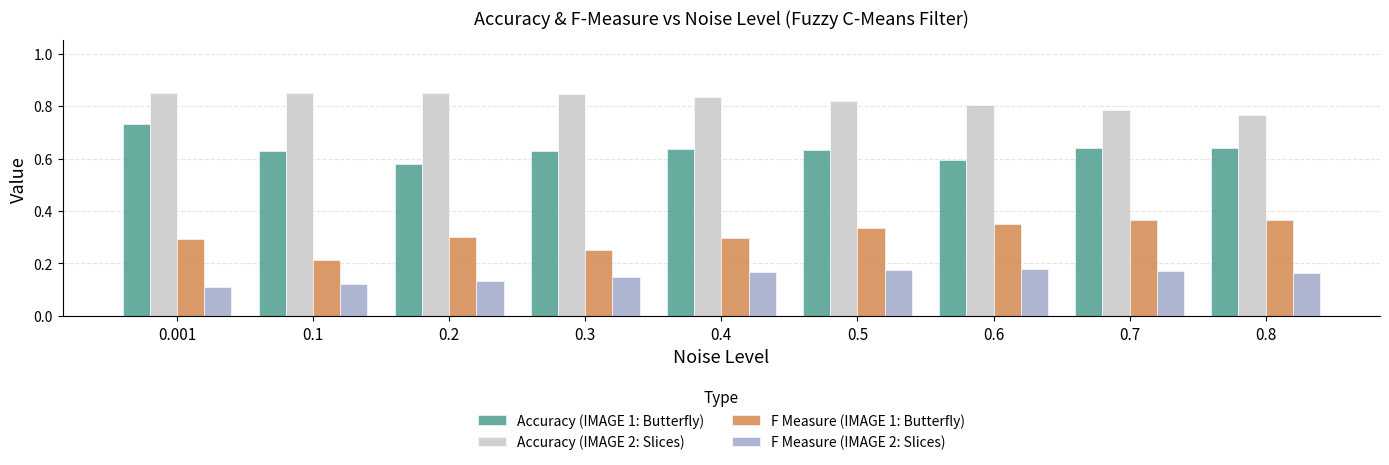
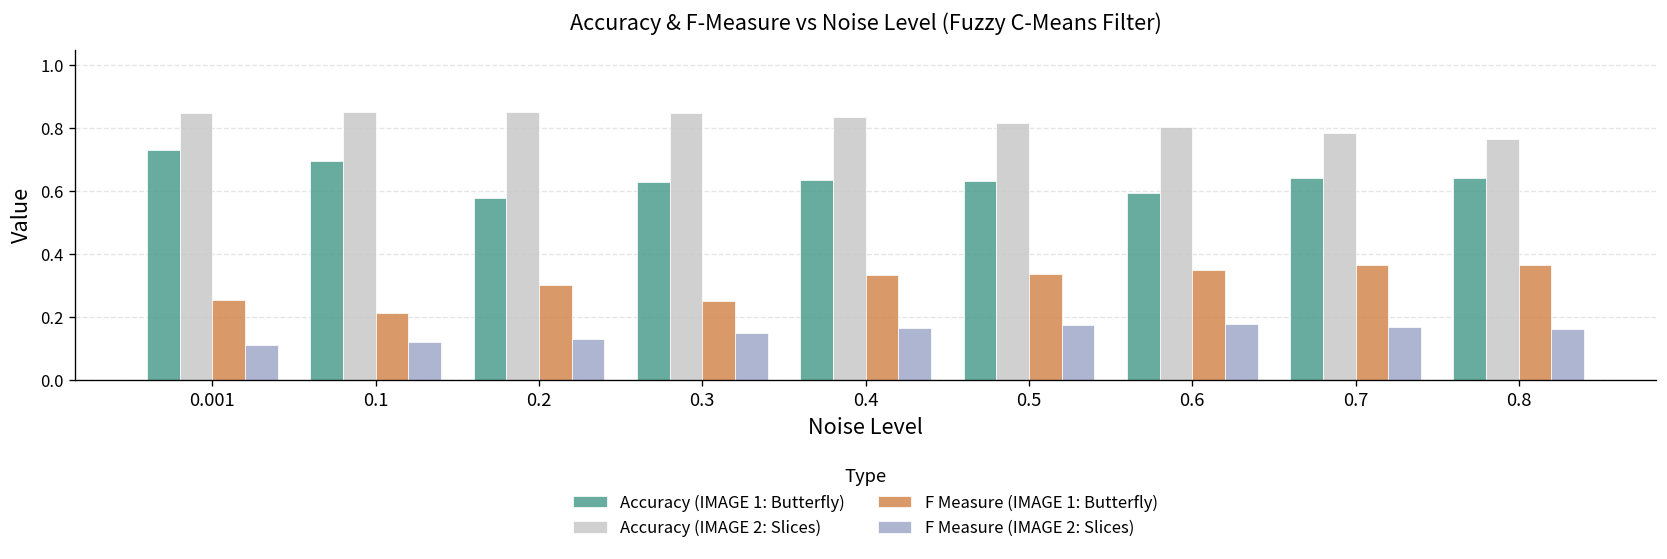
F Measure (IMAGE 1: Butterfly), 0.001: 0.30 -> 0.26
Accuracy (IMAGE 1: Butterfly), 0.1: 0.63 -> 0.70
F Measure (IMAGE 1: Butterfly), 0.4: 0.30 -> 0.33
